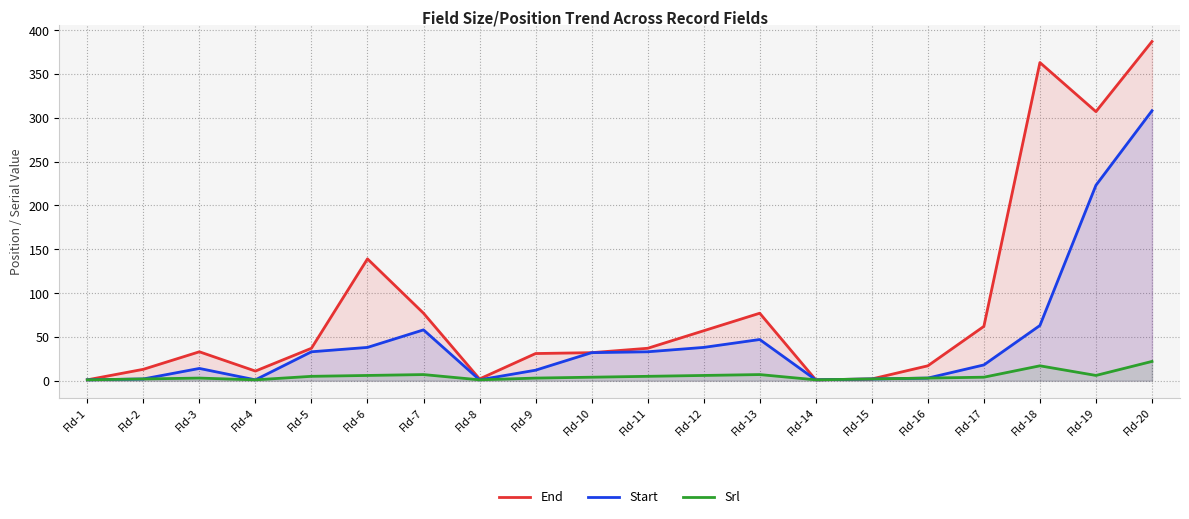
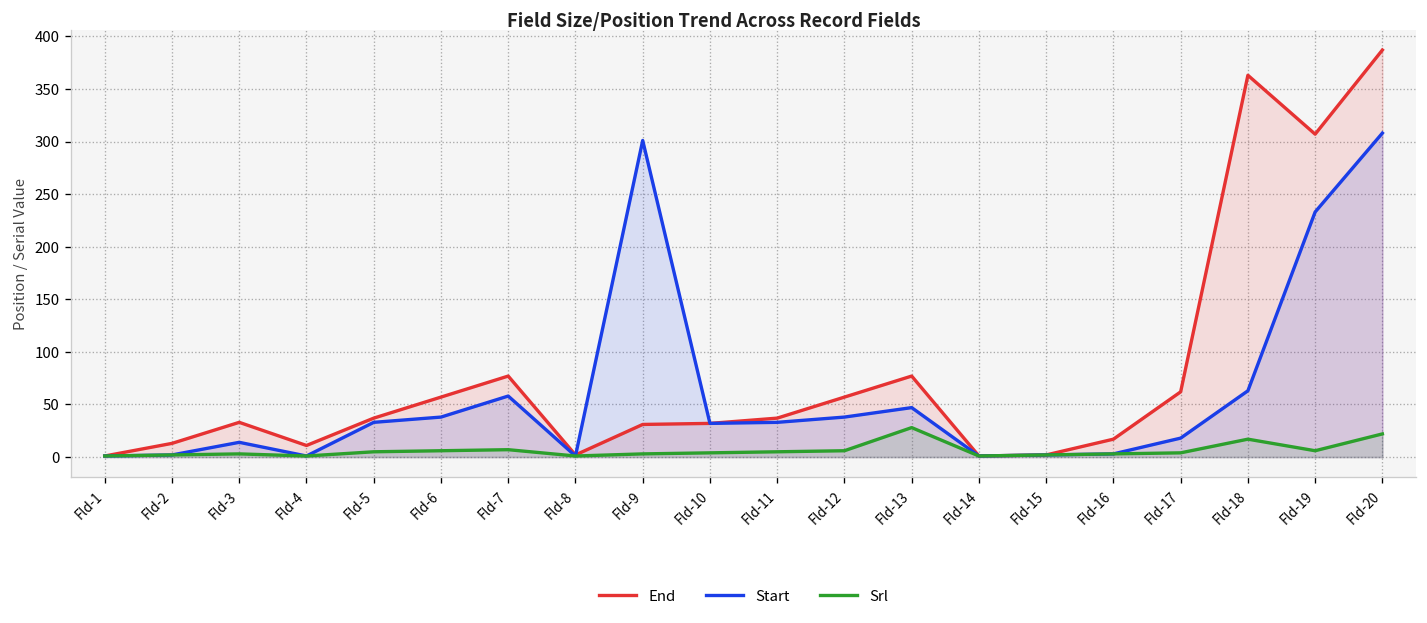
End, Fld-6: 140 -> 60
Start, Fld-9: 10 -> 300
Srl, Fld-13: 10 -> 30
Start, Fld-19: 220 -> 230
